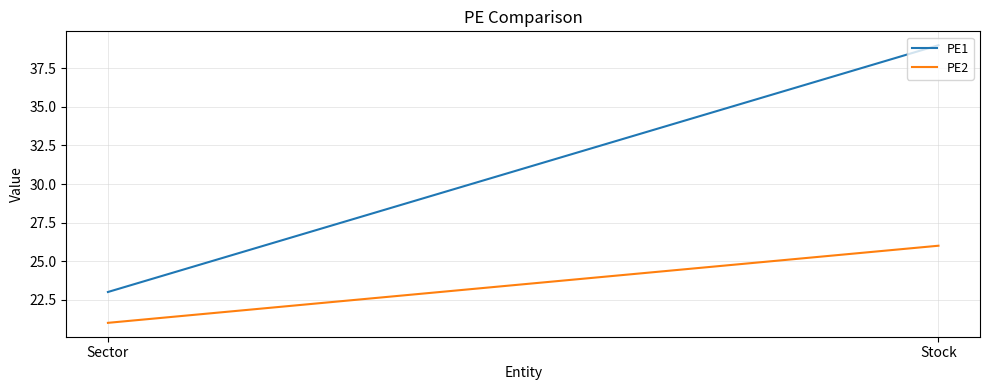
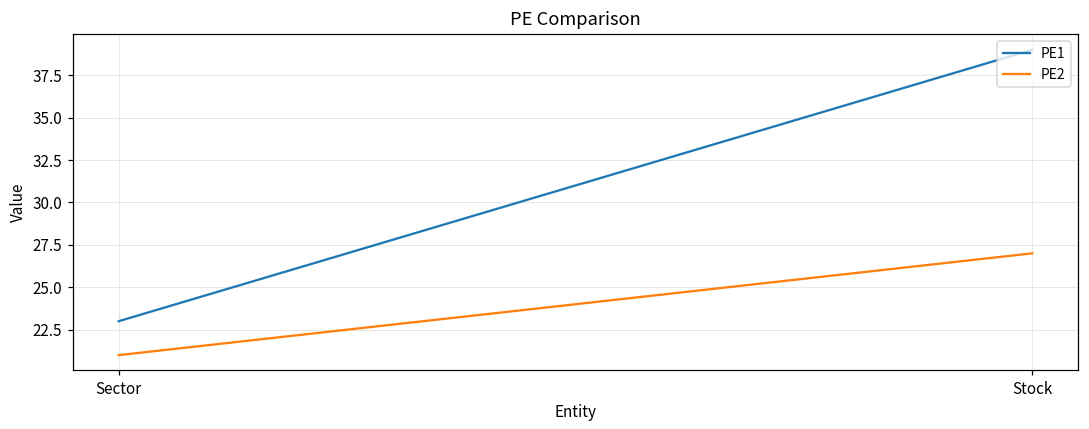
PE2, Stock: 26 -> 27
